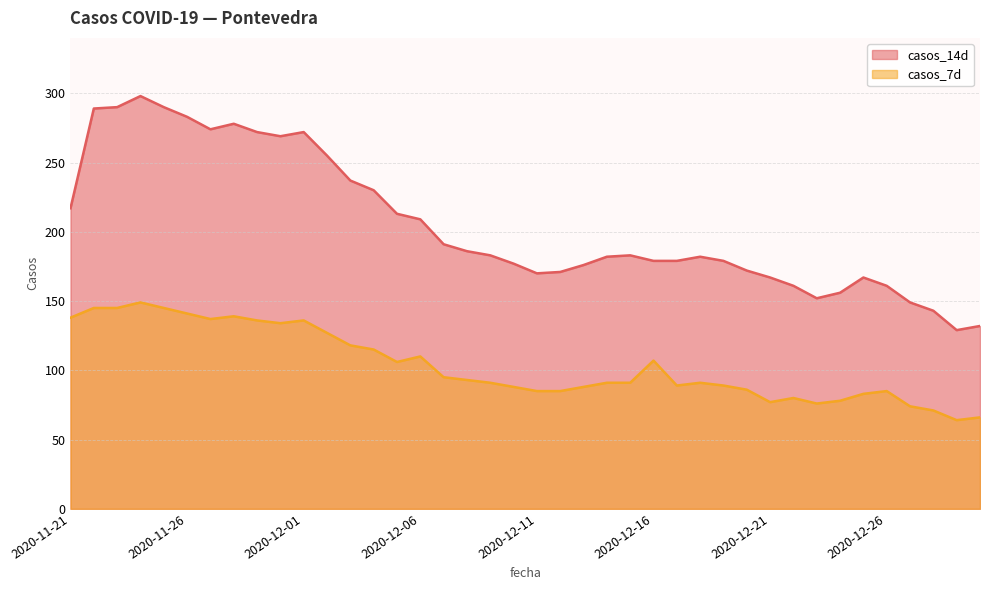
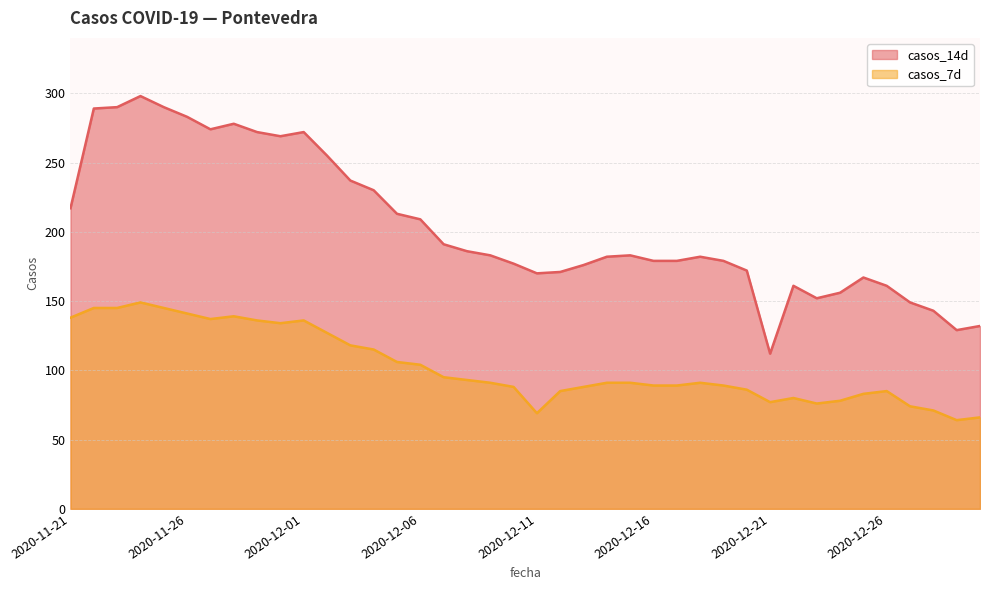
casos_7d, 2020-12-06: 110 -> 104
casos_7d, 2020-12-11: 85 -> 69
casos_7d, 2020-12-16: 107 -> 89
casos_14d, 2020-12-21: 167 -> 112
